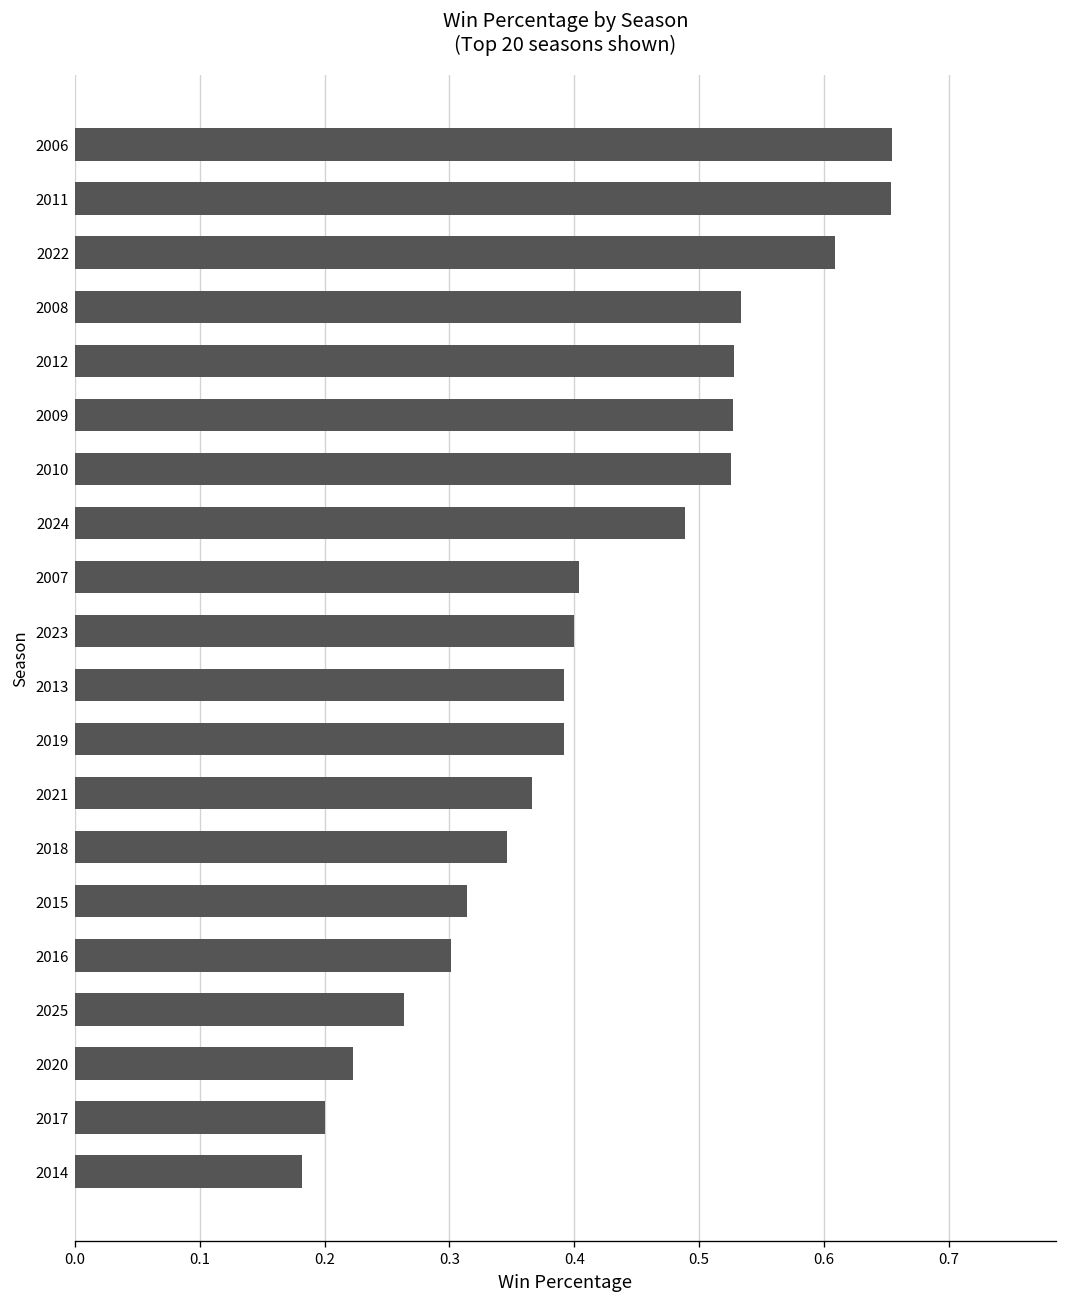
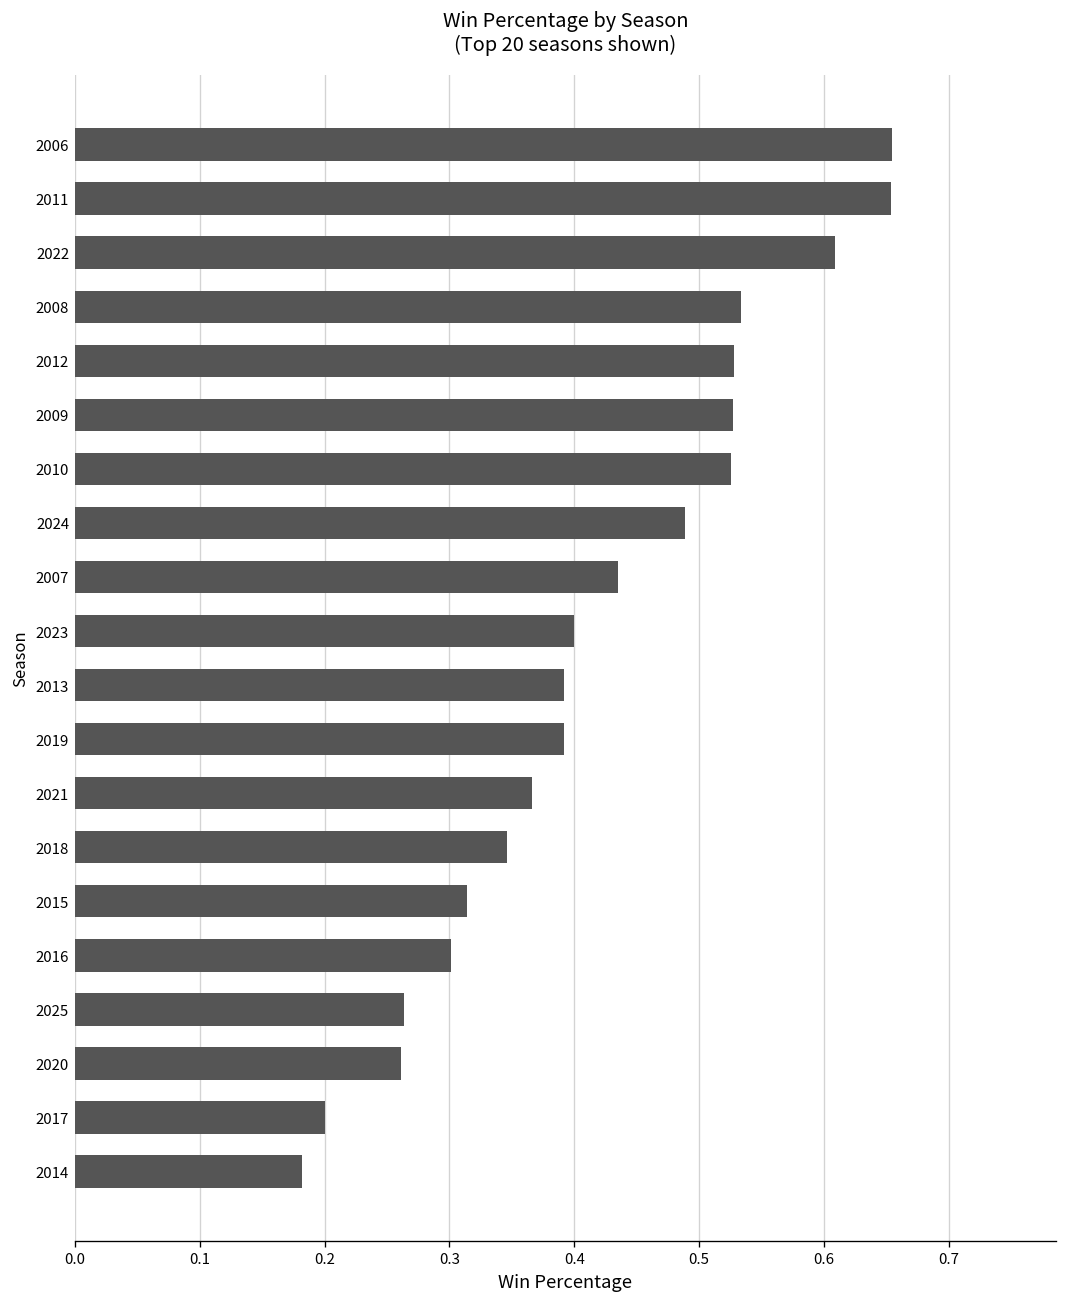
2007: 0.404 -> 0.435
2020: 0.223 -> 0.261
